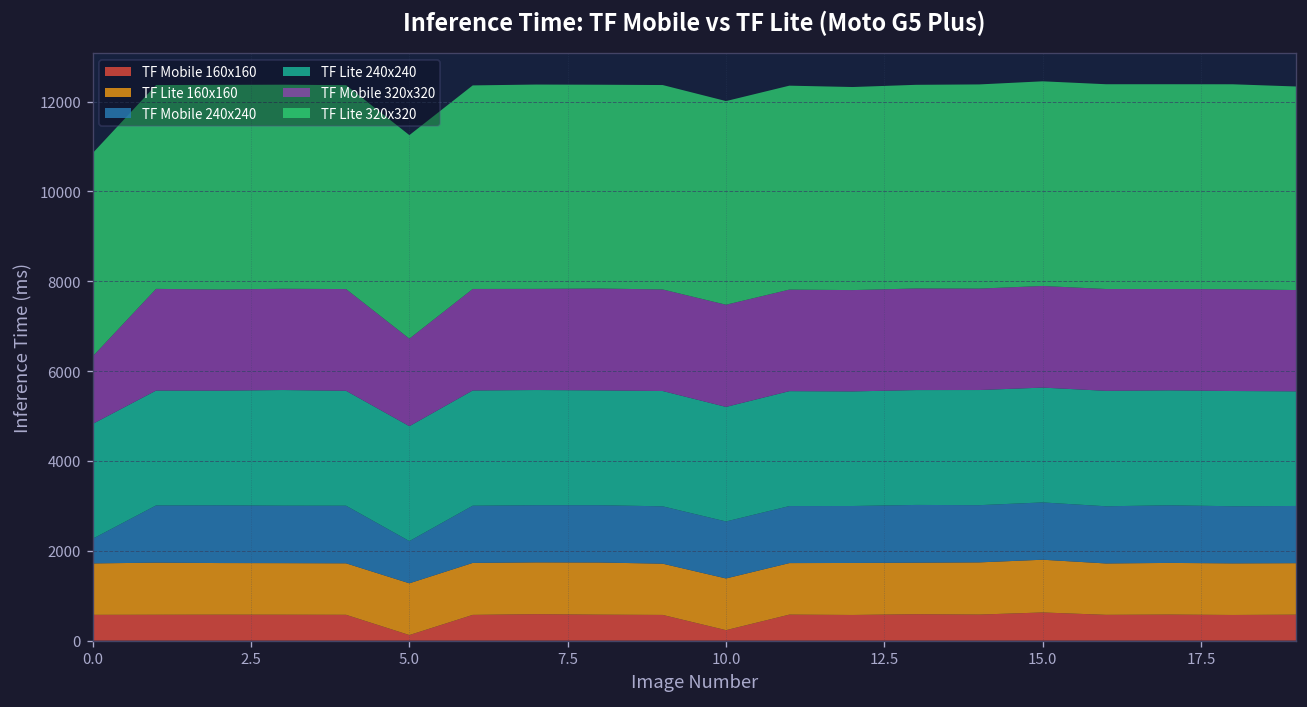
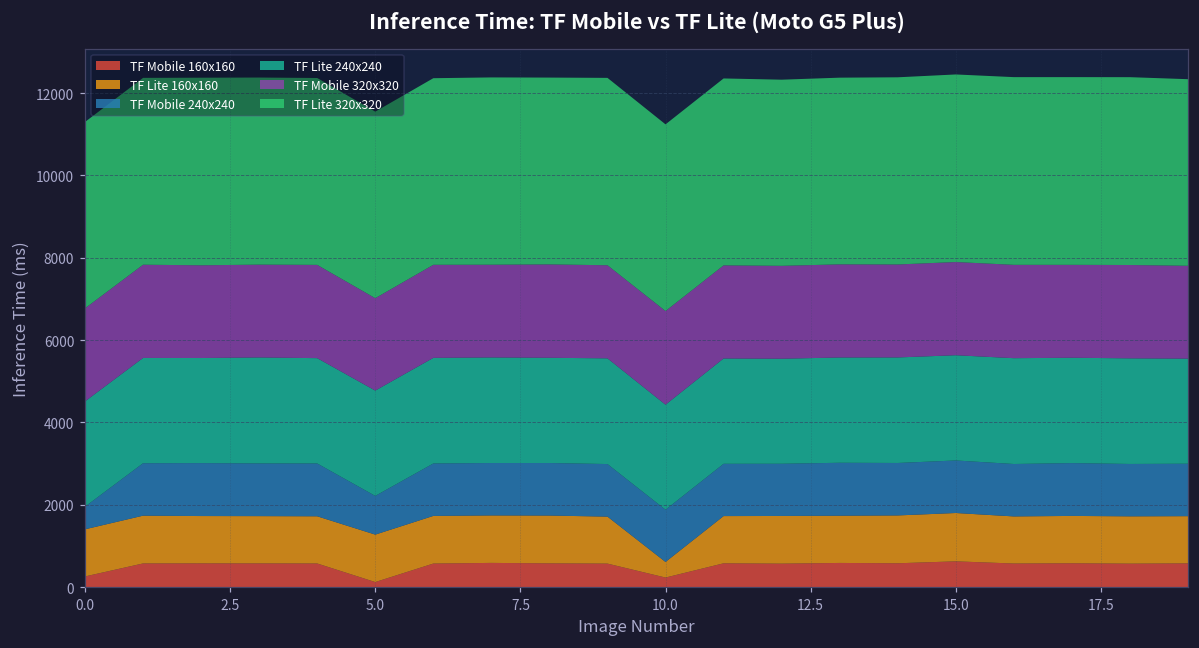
TF Mobile 160x160, 0.0: 600 -> 300
TF Mobile 320x320, 0.0: 1500 -> 2300
TF Mobile 320x320, 5.0: 1900 -> 2200
TF Lite 160x160, 10.0: 1200 -> 400
